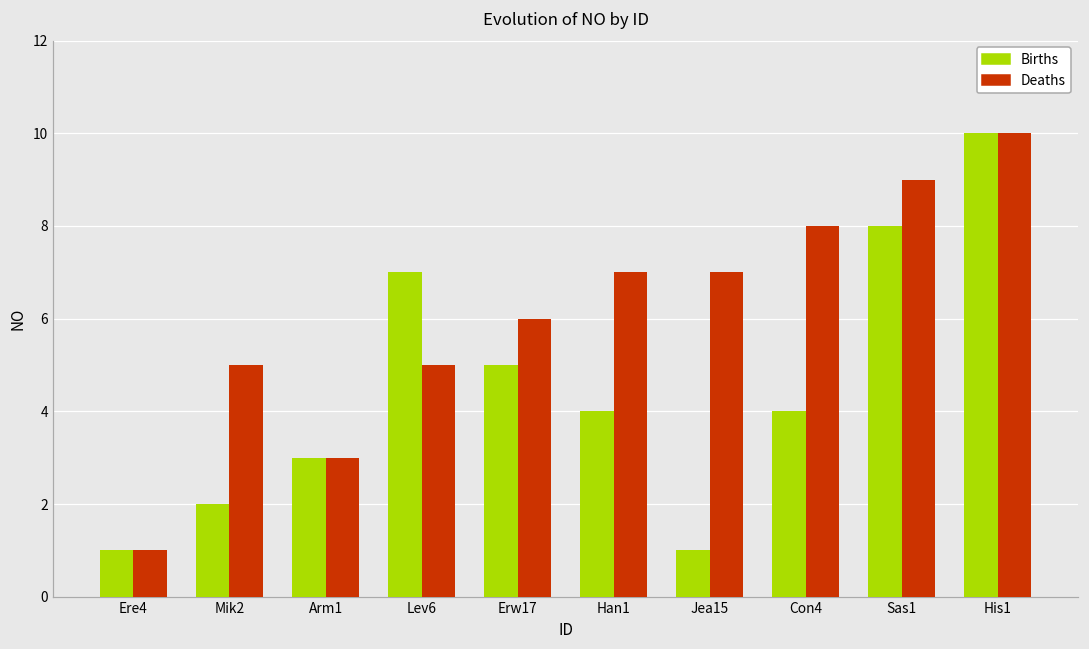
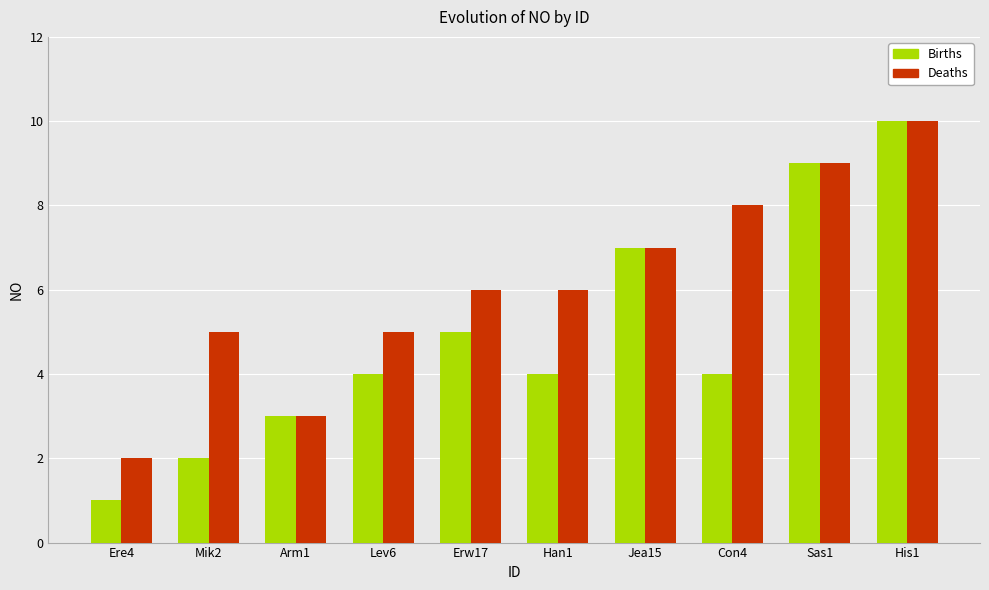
Deaths, Ere4: 1 -> 2
Births, Lev6: 7 -> 4
Deaths, Han1: 7 -> 6
Births, Jea15: 1 -> 7
Births, Sas1: 8 -> 9
